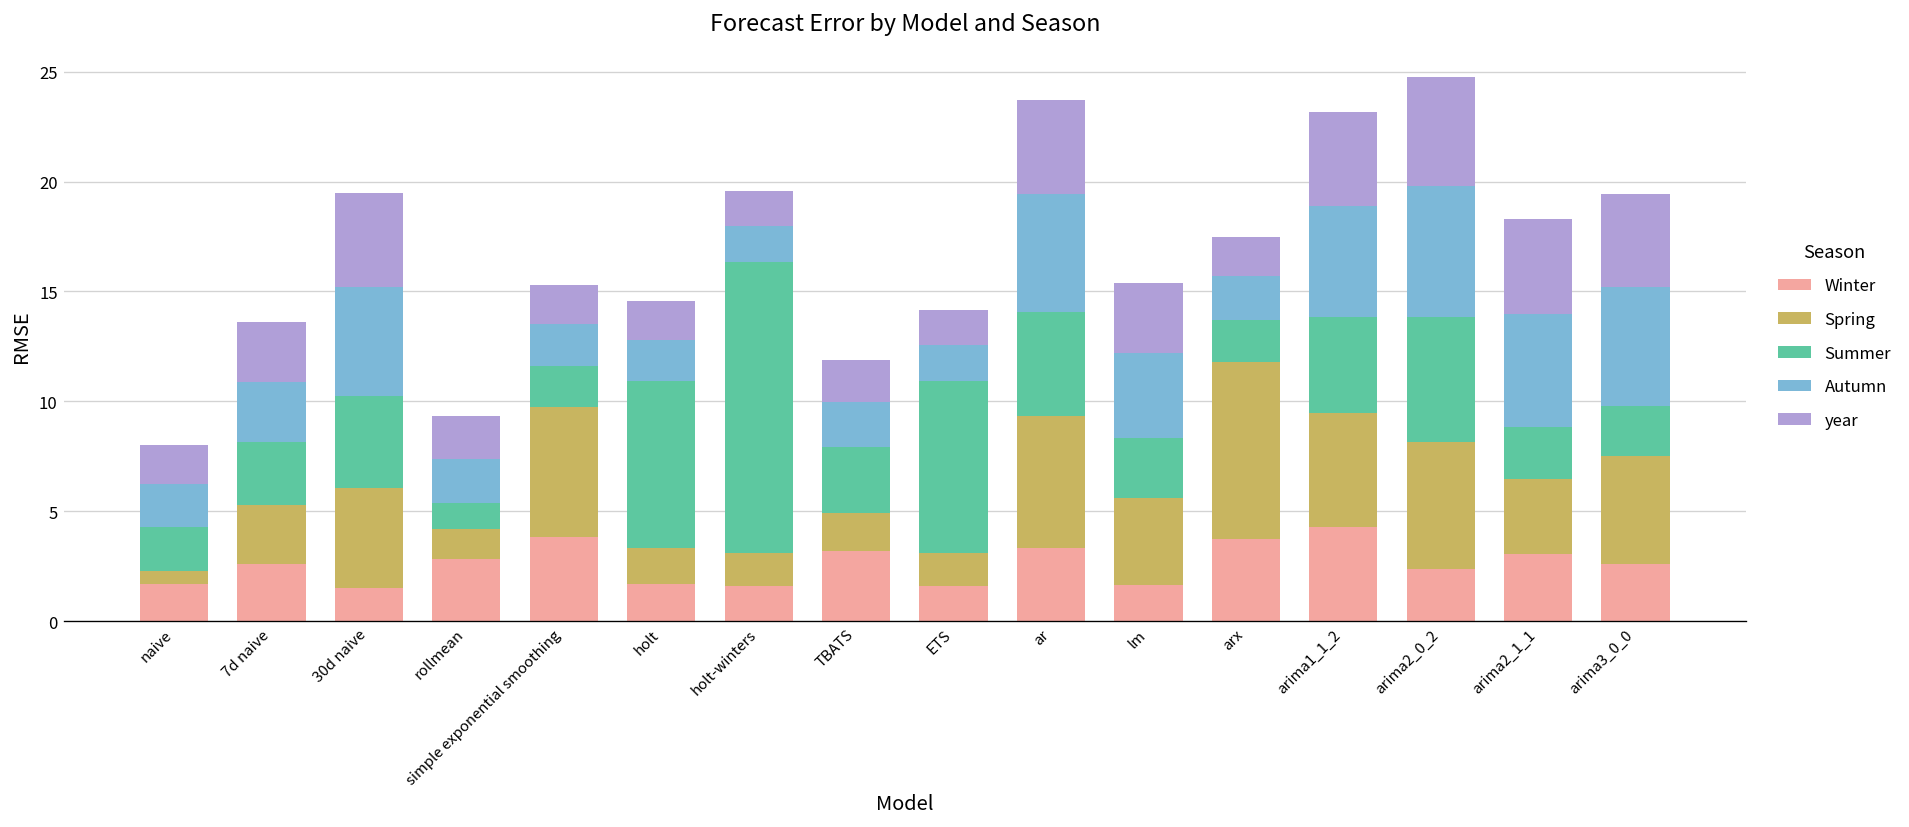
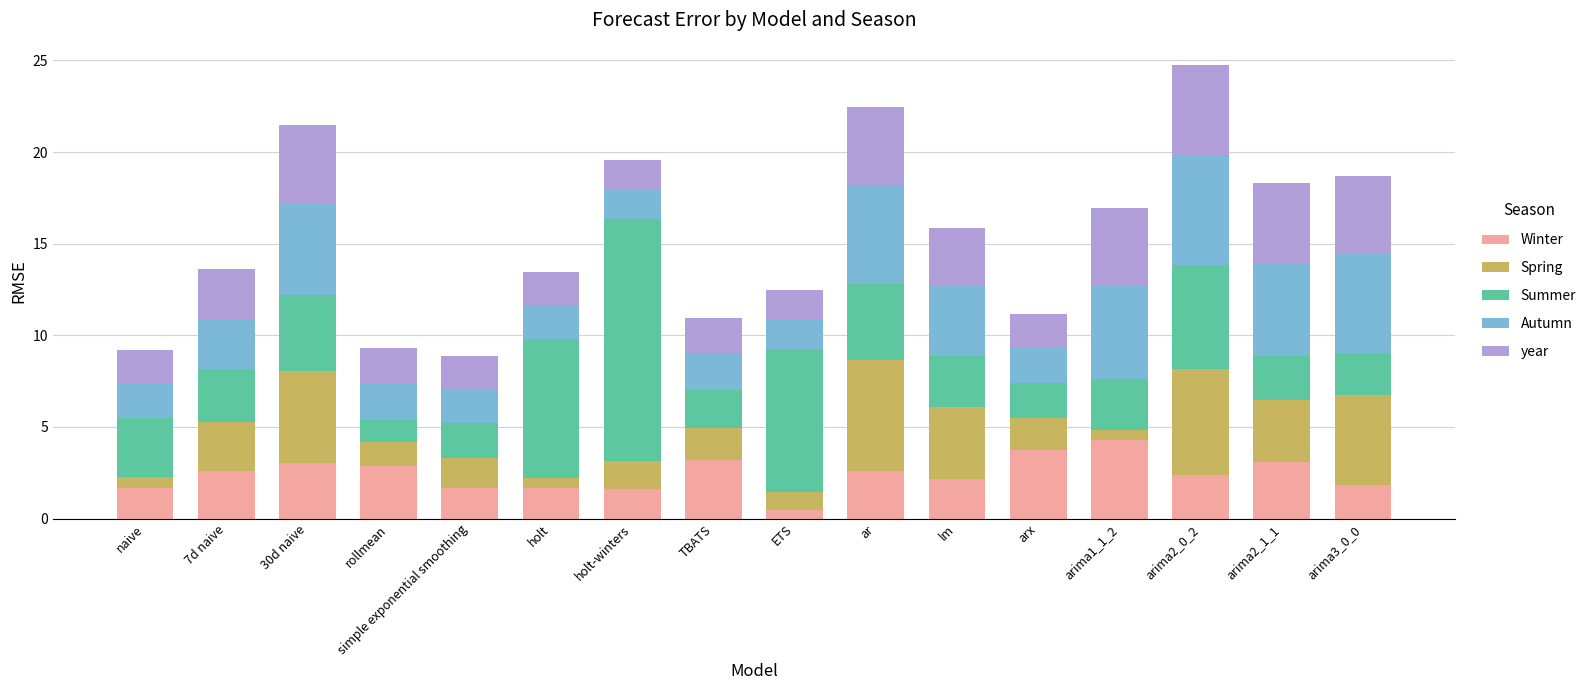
Summer, naive: 2.0 -> 3.2
Winter, 30d naive: 1.5 -> 3.0
Spring, 30d naive: 4.6 -> 5.0
Winter, simple exponential smoothing: 3.8 -> 1.7
Spring, simple exponential smoothing: 5.9 -> 1.6
Spring, holt: 1.6 -> 0.5
Summer, TBATS: 3.0 -> 2.1
Winter, ETS: 1.6 -> 0.5
Spring, ETS: 1.5 -> 1.0
Winter, ar: 3.3 -> 2.6
Summer, ar: 4.7 -> 4.2
Winter, lm: 1.7 -> 2.2
Spring, arx: 8.1 -> 1.7
Spring, arima1_1_2: 5.2 -> 0.5
Summer, arima1_1_2: 4.3 -> 2.8
Winter, arima3_0_0: 2.6 -> 1.8
